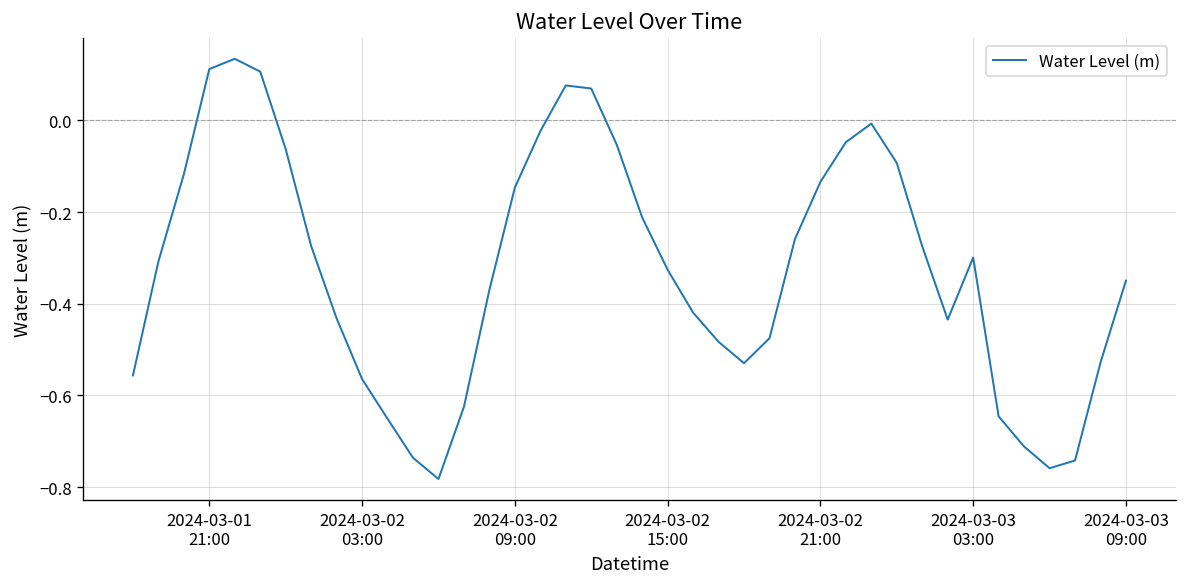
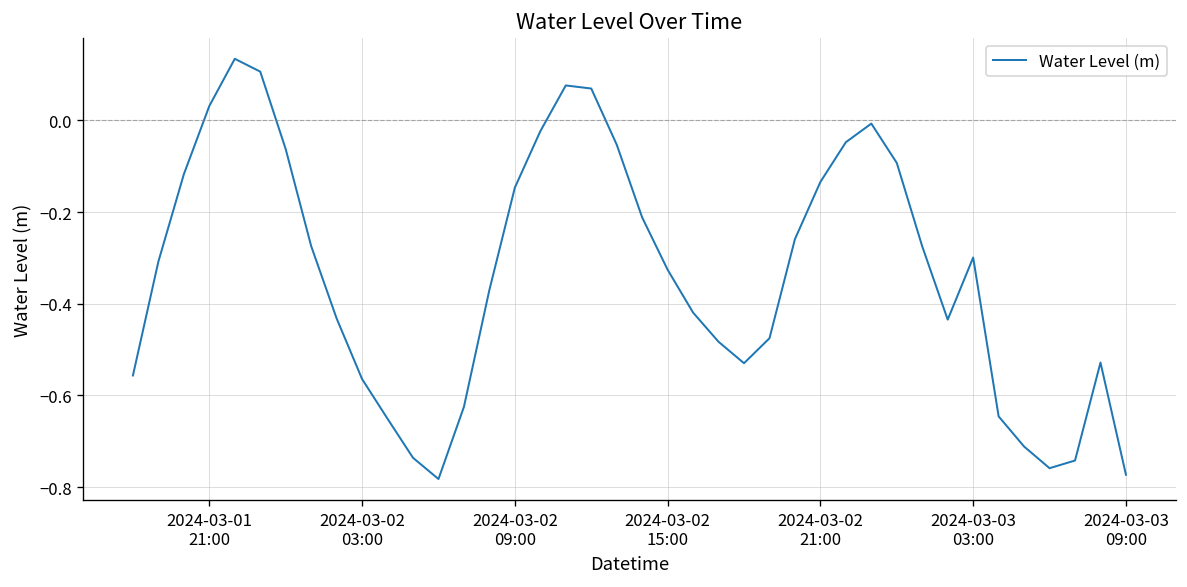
2024-03-01 21:00: 0.11 -> 0.03
2024-03-03 09:00: -0.35 -> -0.77
